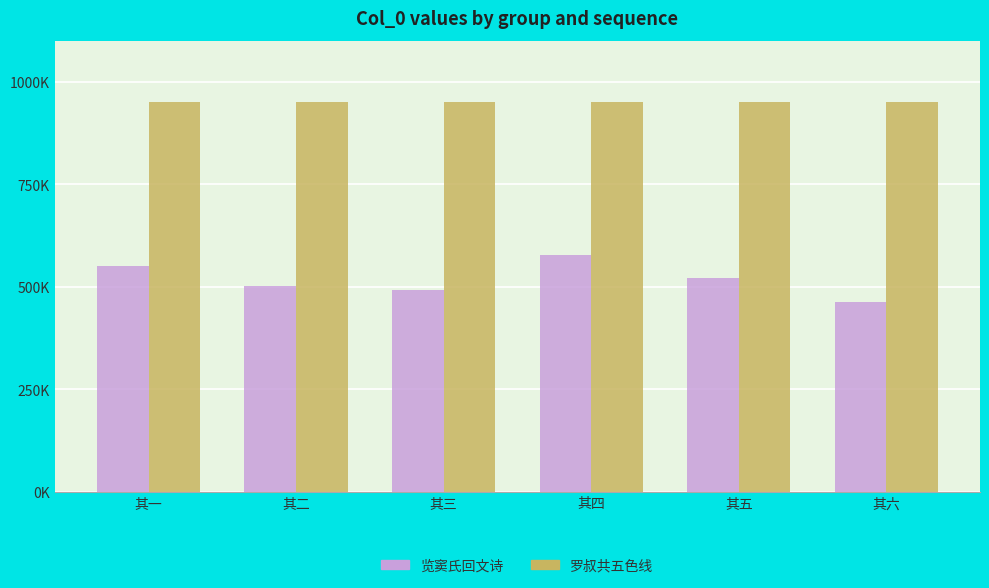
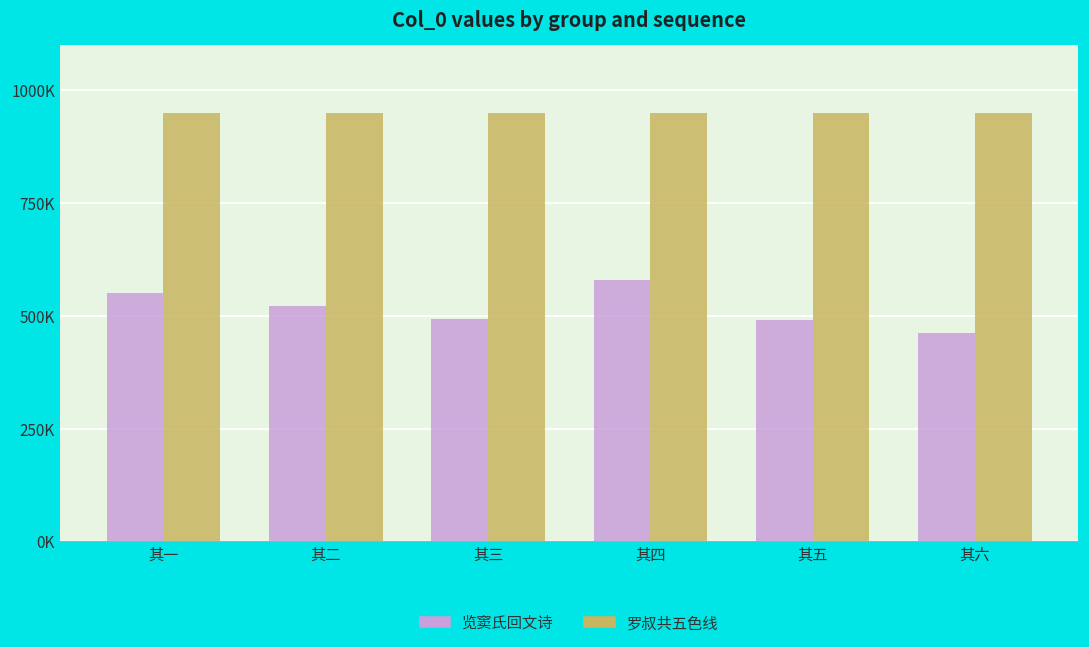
览窦氏回文诗, 其二: 500000 -> 520000
览窦氏回文诗, 其五: 520000 -> 490000
